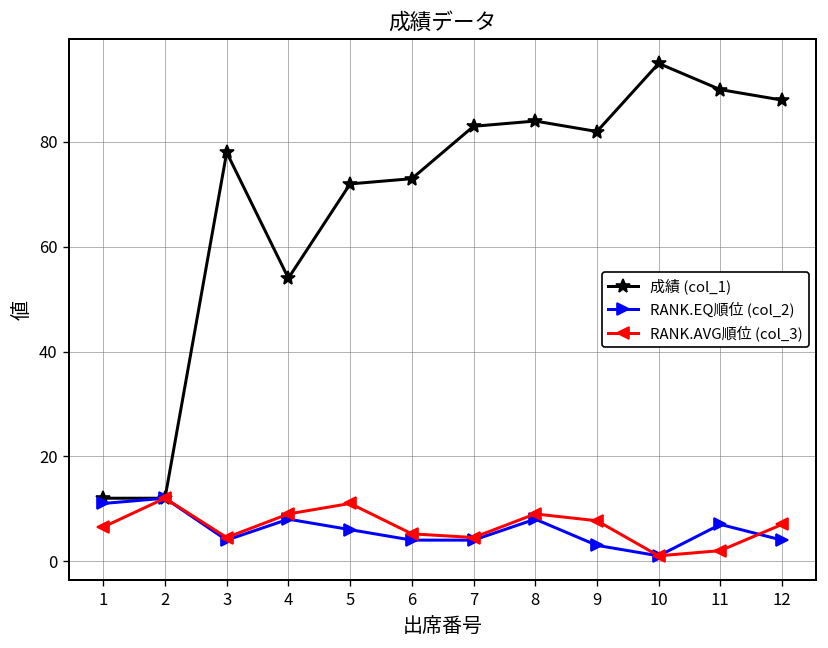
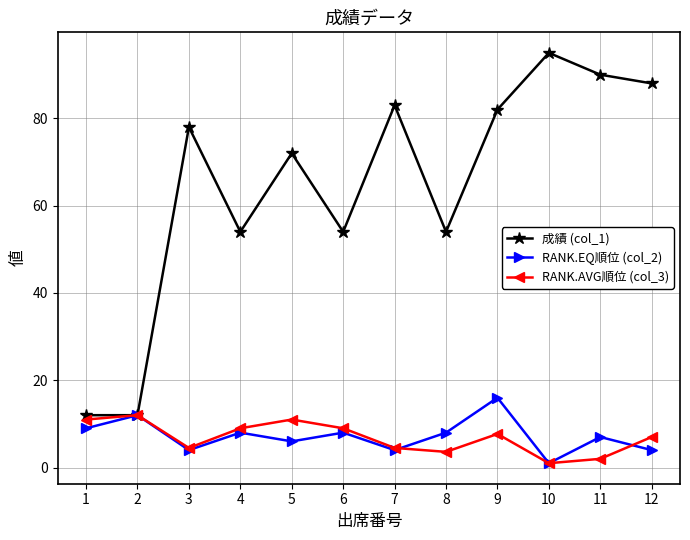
RANK.EQ順位 (col_2), 1: 11 -> 9
RANK.AVG順位 (col_3), 1: 7 -> 11
成績 (col_1), 6: 73 -> 54
RANK.EQ順位 (col_2), 6: 4 -> 8
RANK.AVG順位 (col_3), 6: 5 -> 9
成績 (col_1), 8: 84 -> 54
RANK.AVG順位 (col_3), 8: 9 -> 4
RANK.EQ順位 (col_2), 9: 3 -> 16
